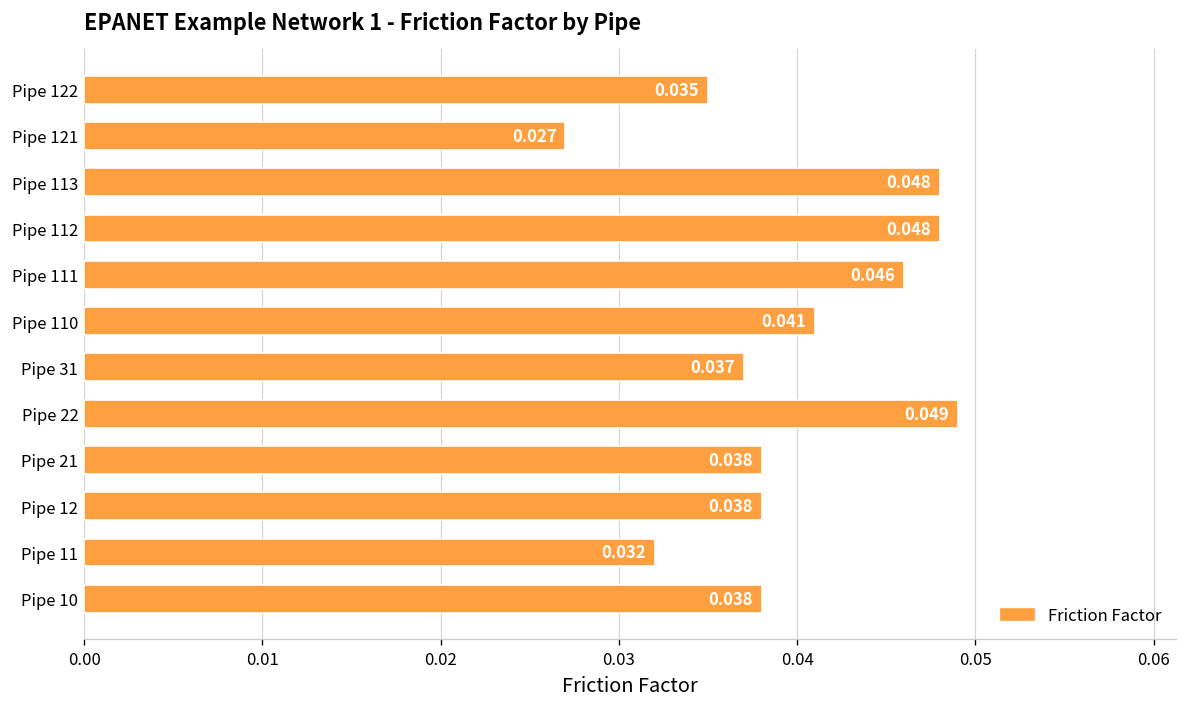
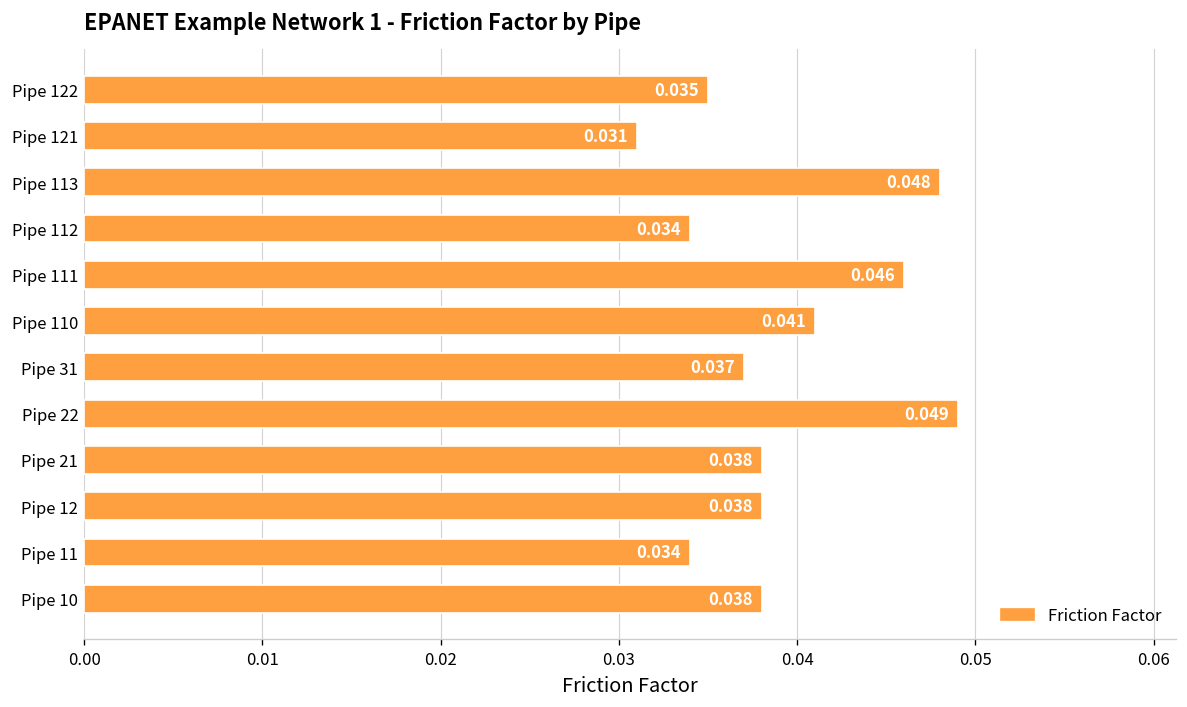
Pipe 121: 0.027 -> 0.031
Pipe 112: 0.048 -> 0.034
Pipe 11: 0.032 -> 0.034
